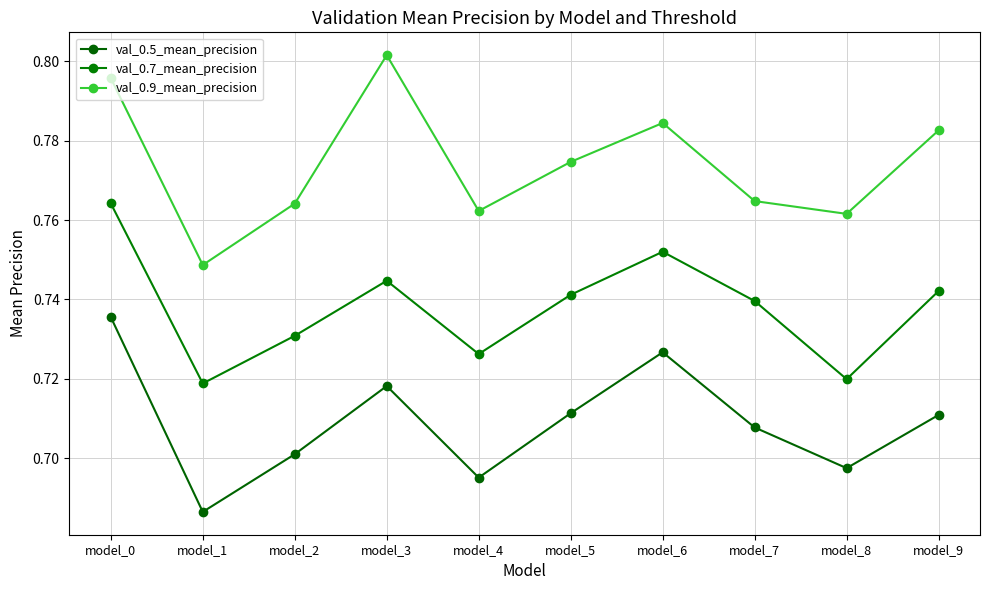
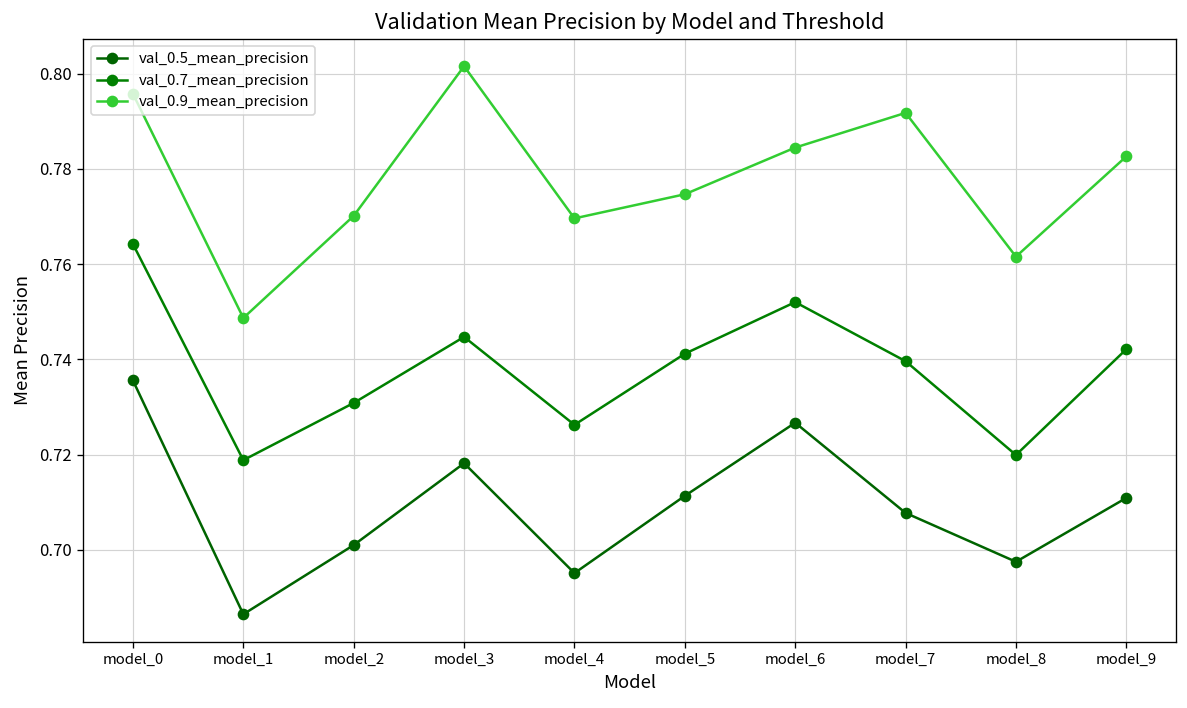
val_0.9_mean_precision, model_2: 0.764 -> 0.770
val_0.9_mean_precision, model_4: 0.762 -> 0.770
val_0.9_mean_precision, model_7: 0.765 -> 0.792
